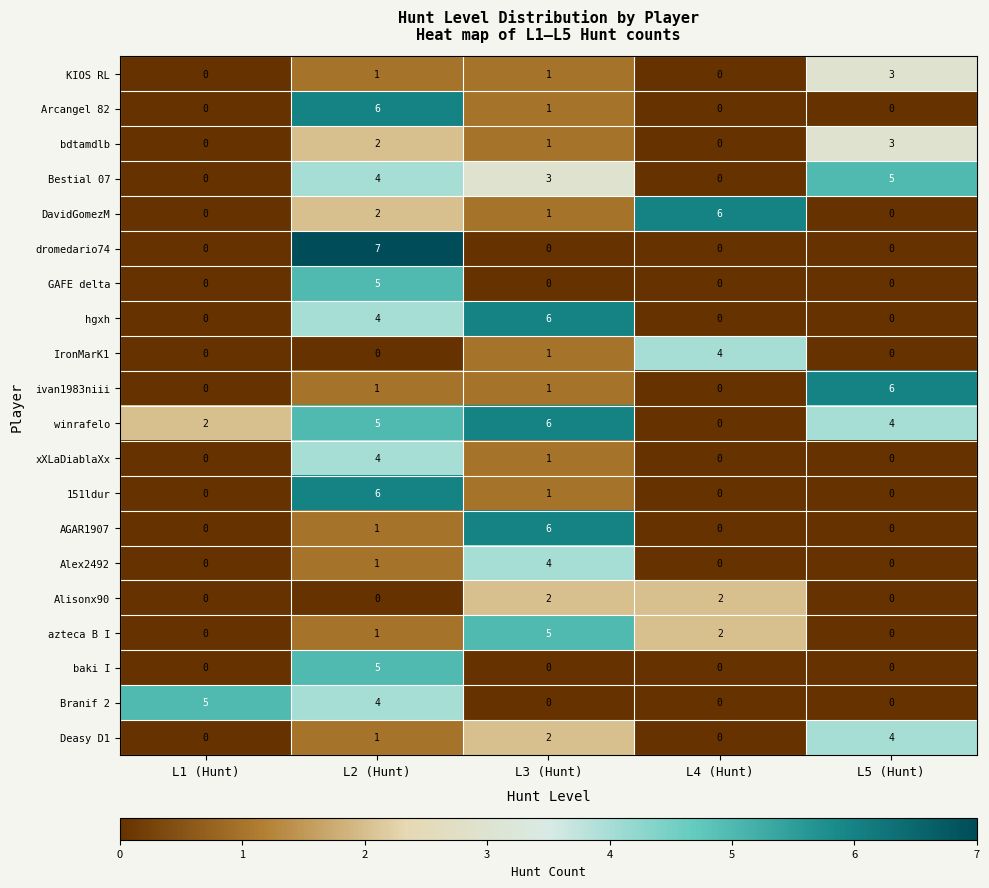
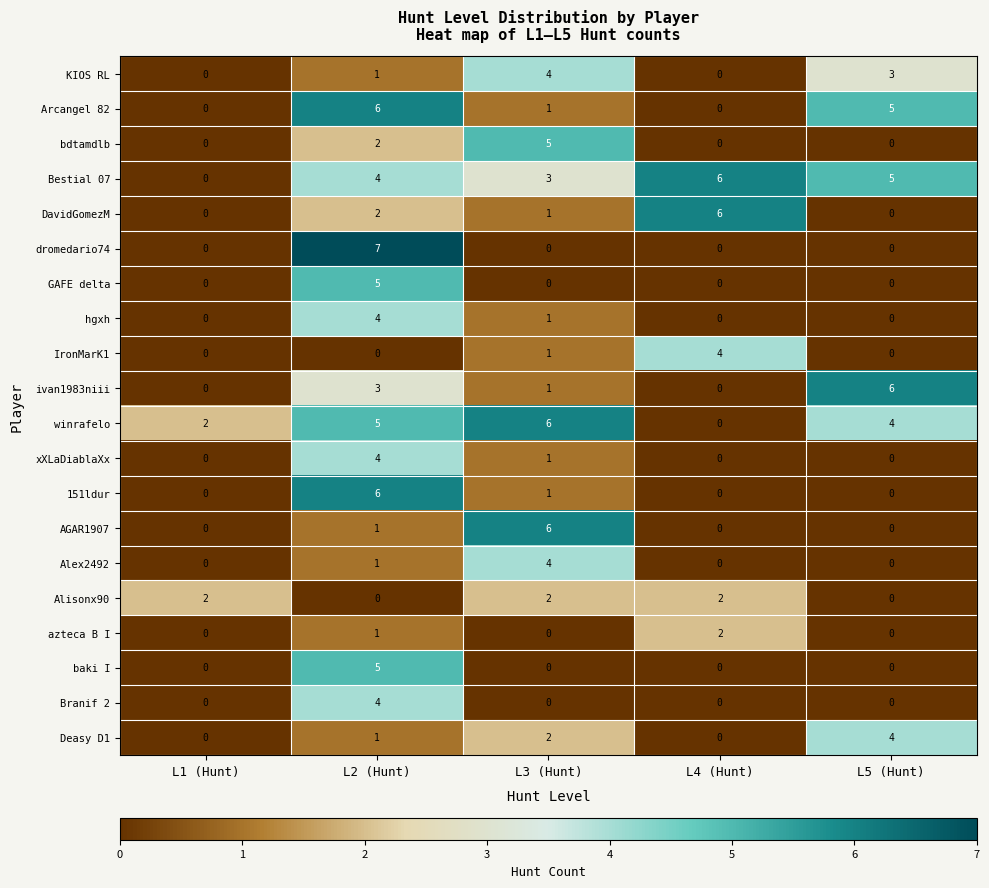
KIOS RL, L3 (Hunt): 1 -> 4
Arcangel 82, L5 (Hunt): 0 -> 5
bdtamdlb, L3 (Hunt): 1 -> 5
bdtamdlb, L5 (Hunt): 3 -> 0
Bestial 07, L4 (Hunt): 0 -> 6
hgxh, L3 (Hunt): 6 -> 1
ivan1983niii, L2 (Hunt): 1 -> 3
Alisonx90, L1 (Hunt): 0 -> 2
azteca B I, L3 (Hunt): 5 -> 0
Branif 2, L1 (Hunt): 5 -> 0
